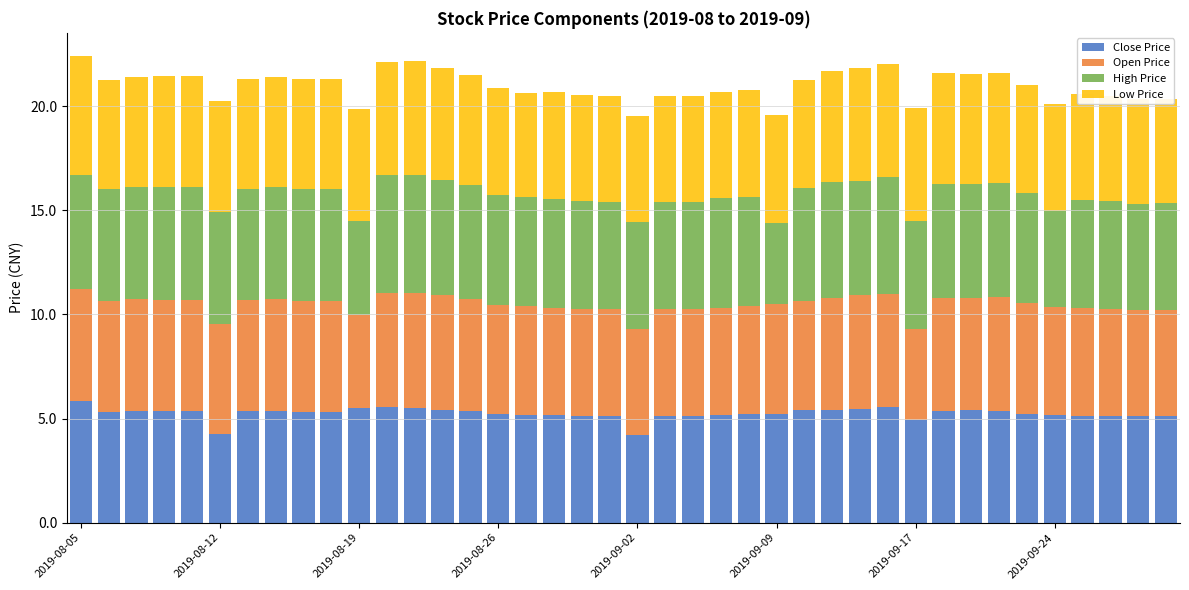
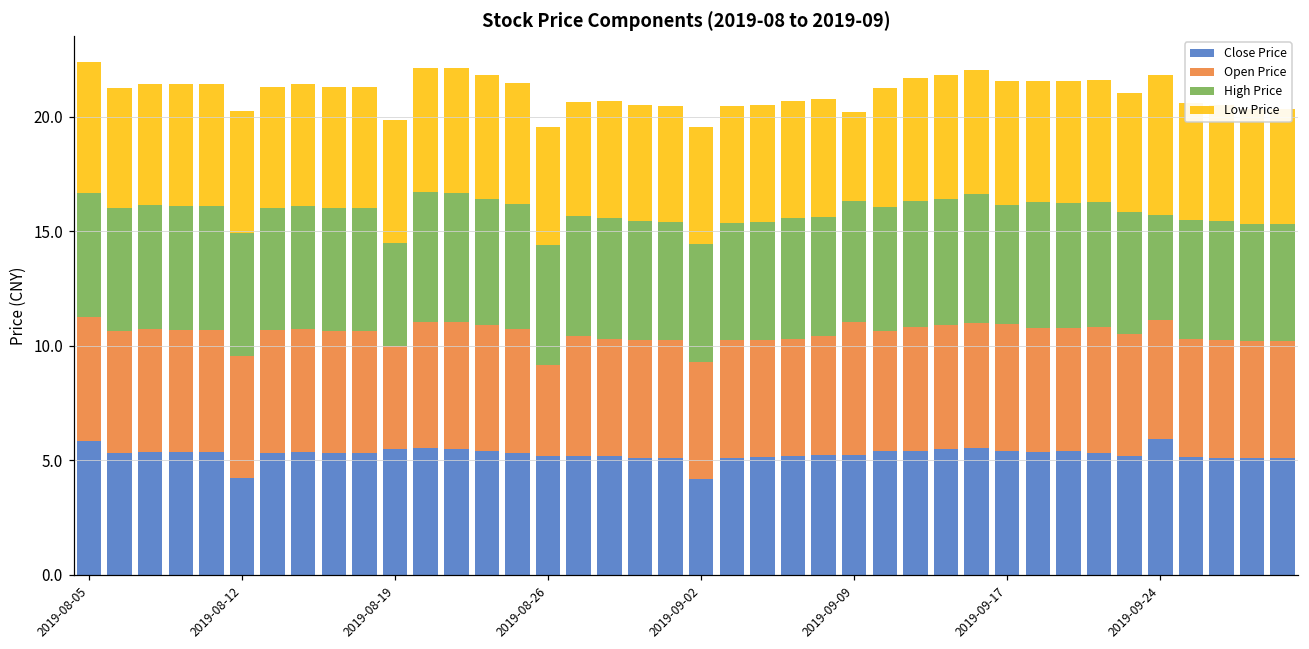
Open Price, 2019-08-26: 5.3 -> 3.9
Open Price, 2019-09-09: 5.3 -> 5.8
High Price, 2019-09-09: 3.9 -> 5.3
Low Price, 2019-09-09: 5.2 -> 3.9
Close Price, 2019-09-17: 4.9 -> 5.4
Open Price, 2019-09-17: 4.4 -> 5.5
Close Price, 2019-09-24: 5.2 -> 5.9
Low Price, 2019-09-24: 5.1 -> 6.1
